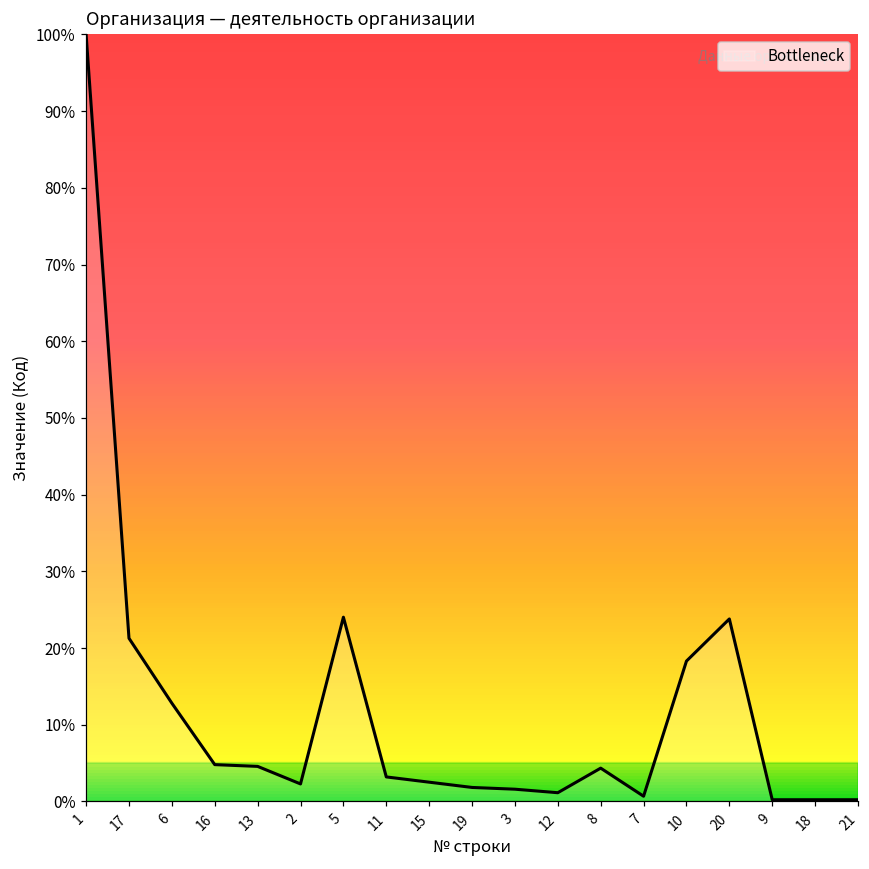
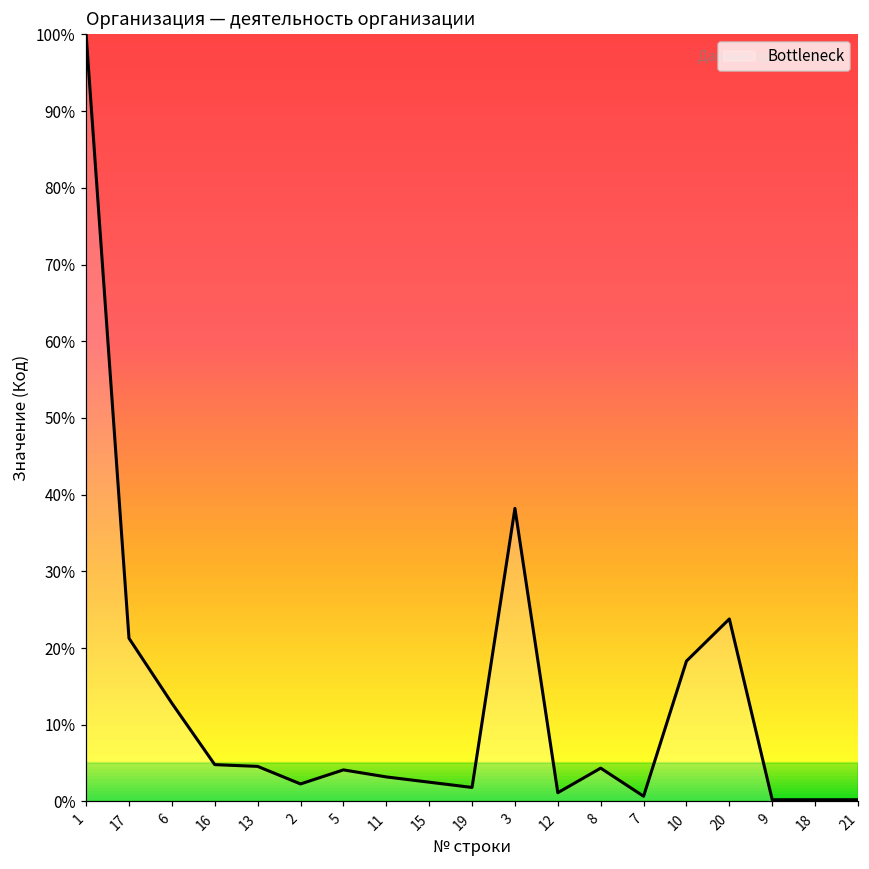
5: 24% -> 4%
3: 2% -> 38%
